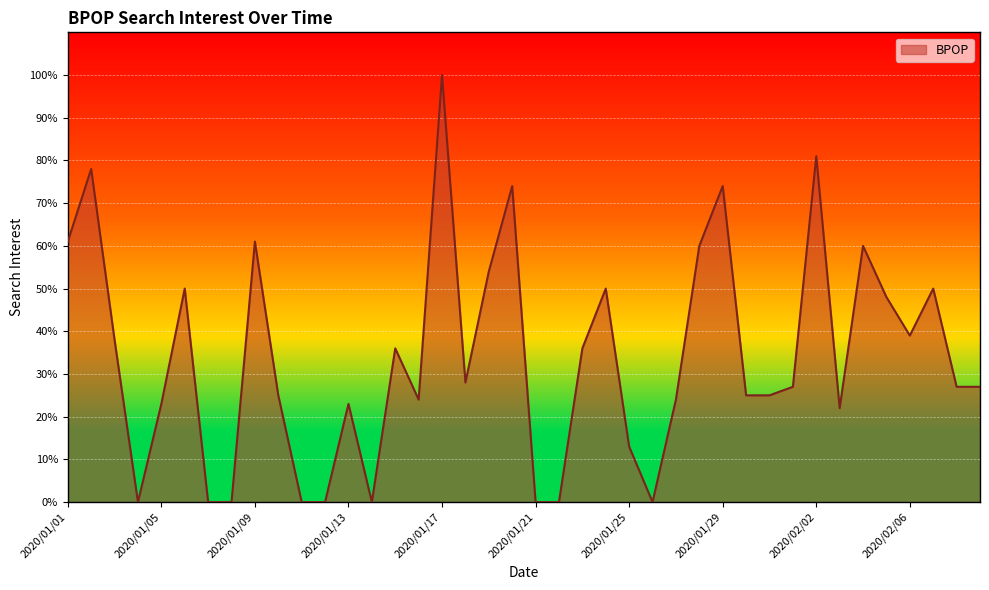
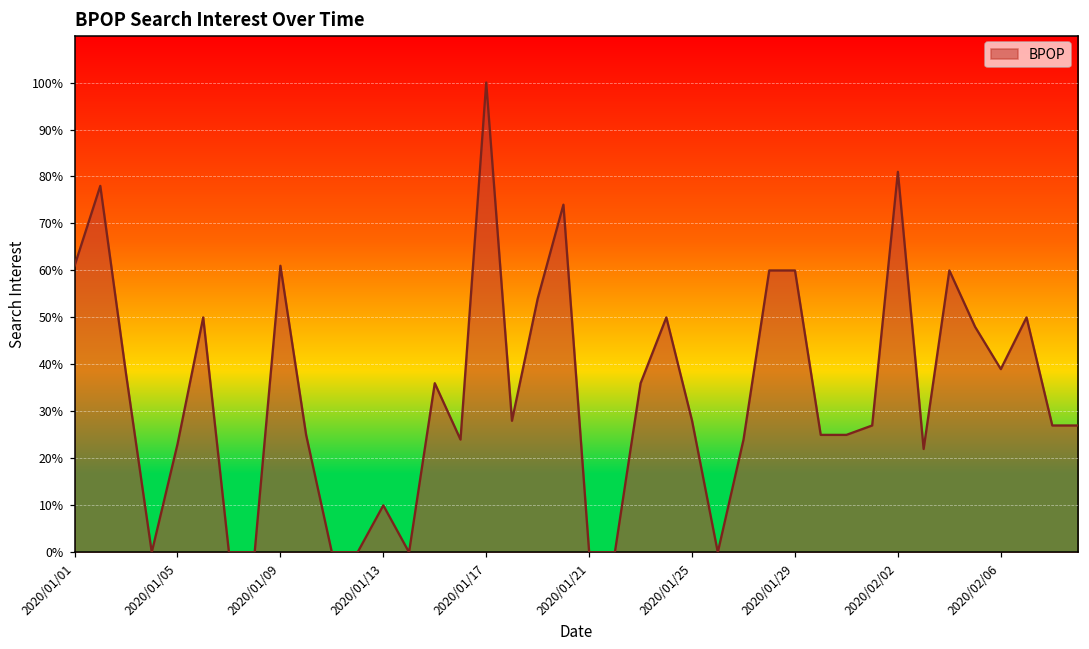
2020/01/13: 23% -> 10%
2020/01/25: 13% -> 28%
2020/01/29: 74% -> 60%
